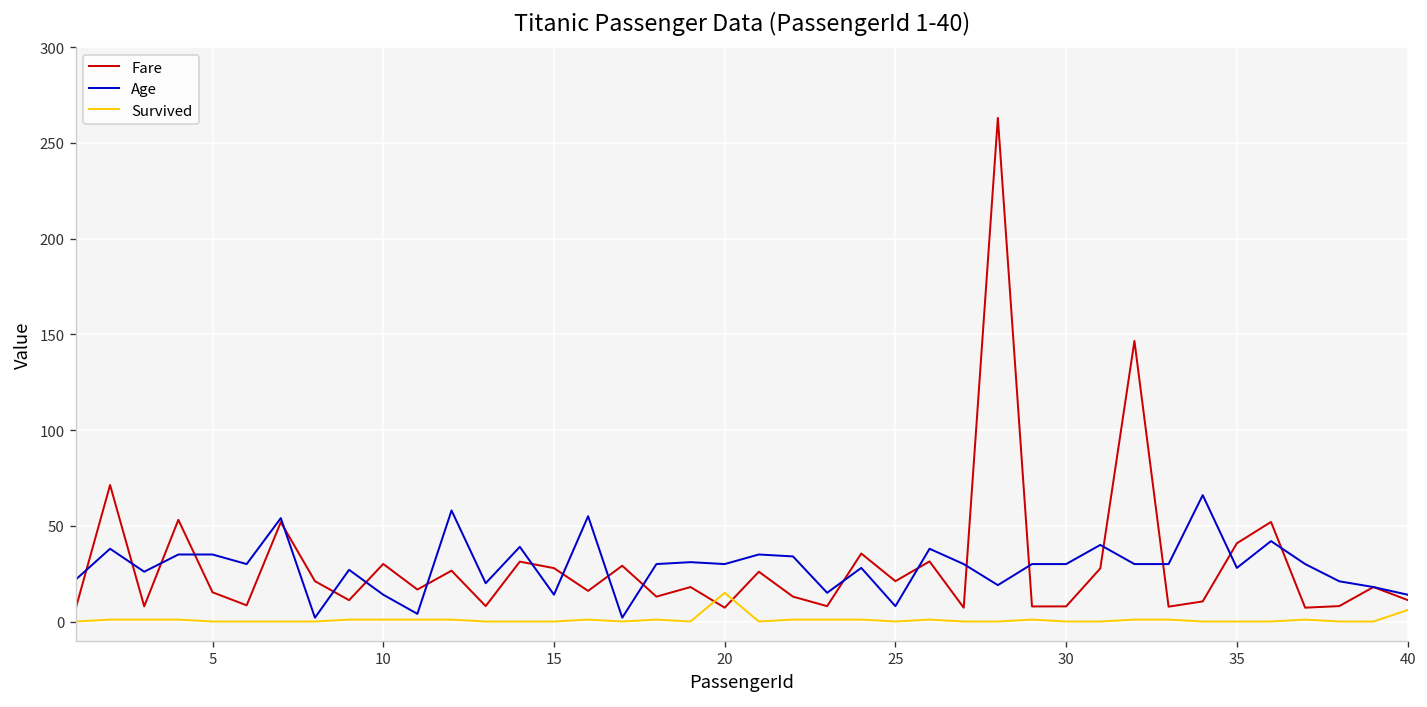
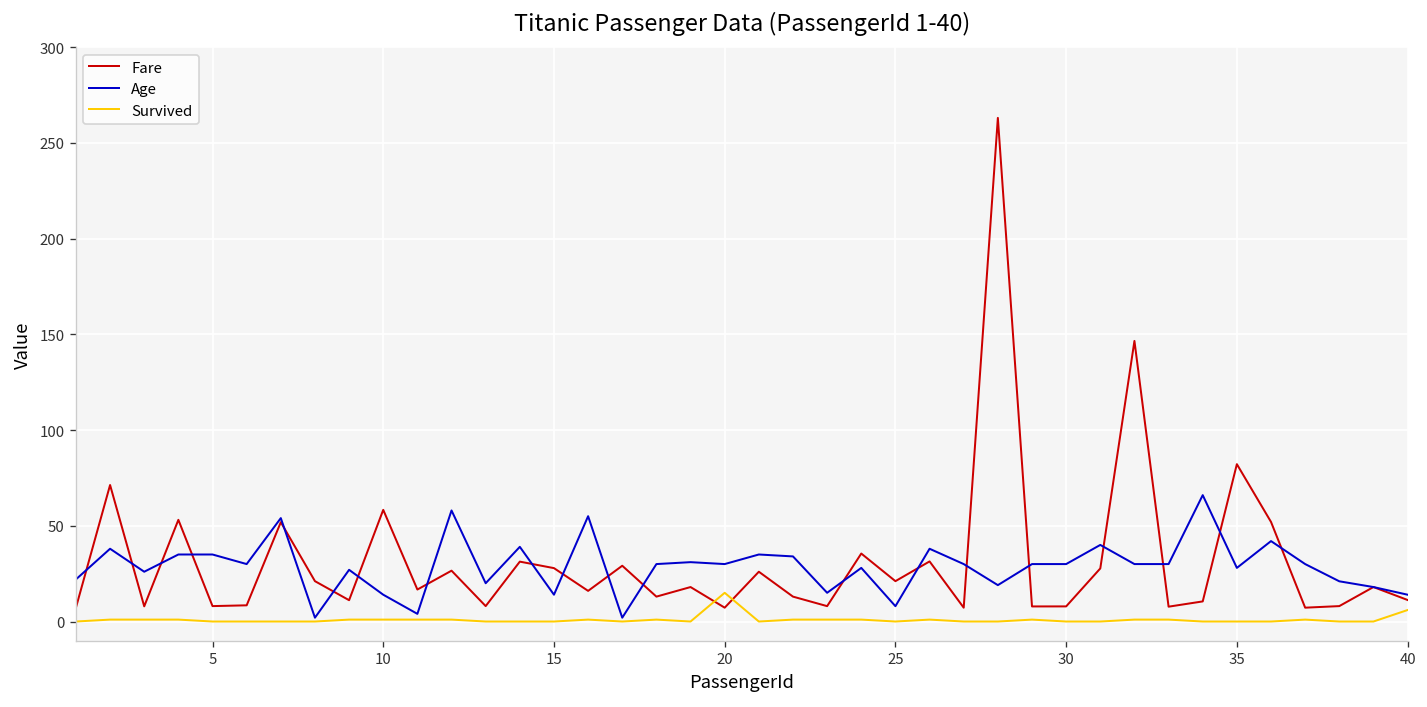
Fare, 5: 15 -> 8
Fare, 10: 30 -> 58
Fare, 35: 41 -> 82
